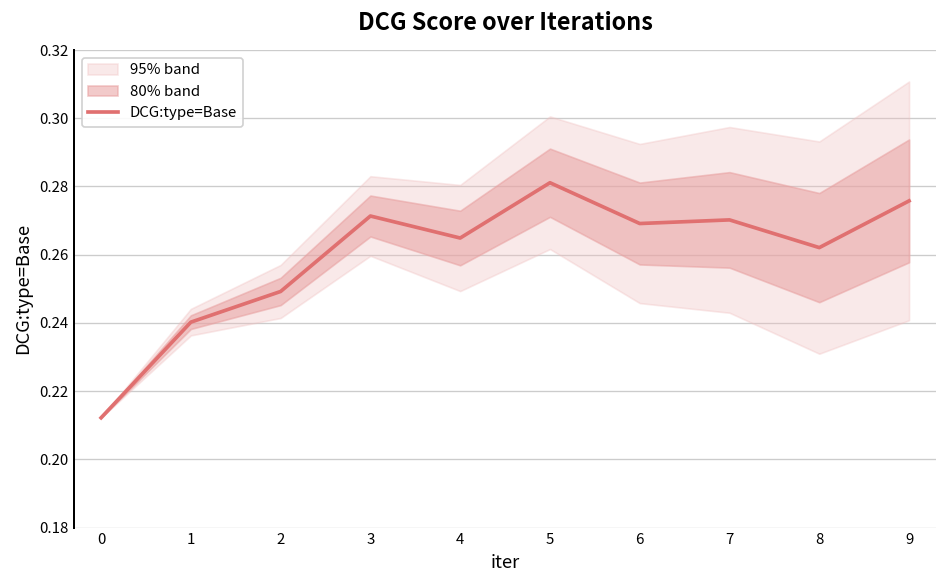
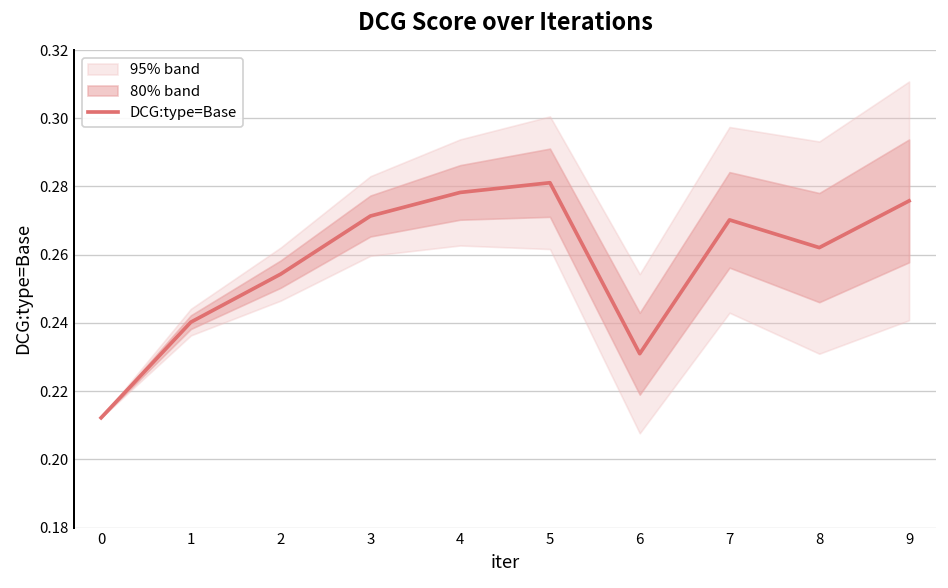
DCG:type=Base, 2: 0.249 -> 0.254
DCG:type=Base, 4: 0.265 -> 0.278
DCG:type=Base, 6: 0.269 -> 0.231
